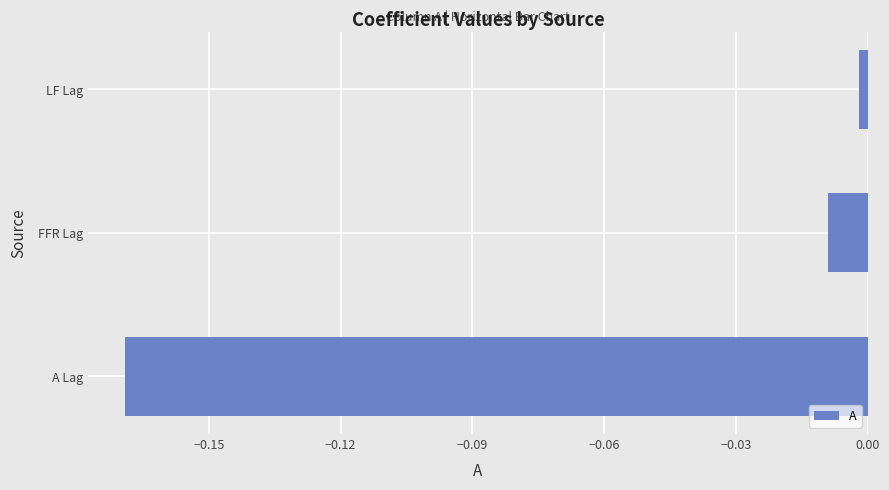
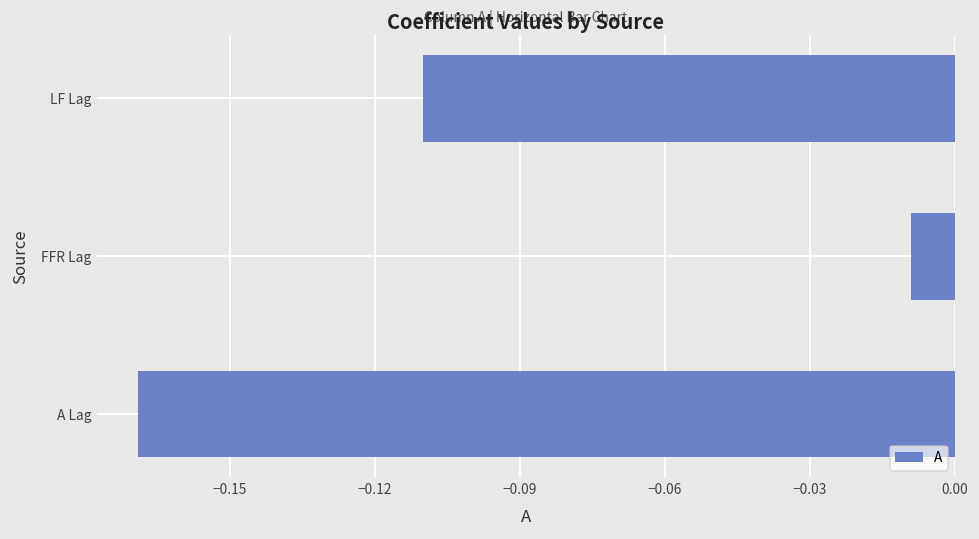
LF Lag: -0.002 -> -0.110
